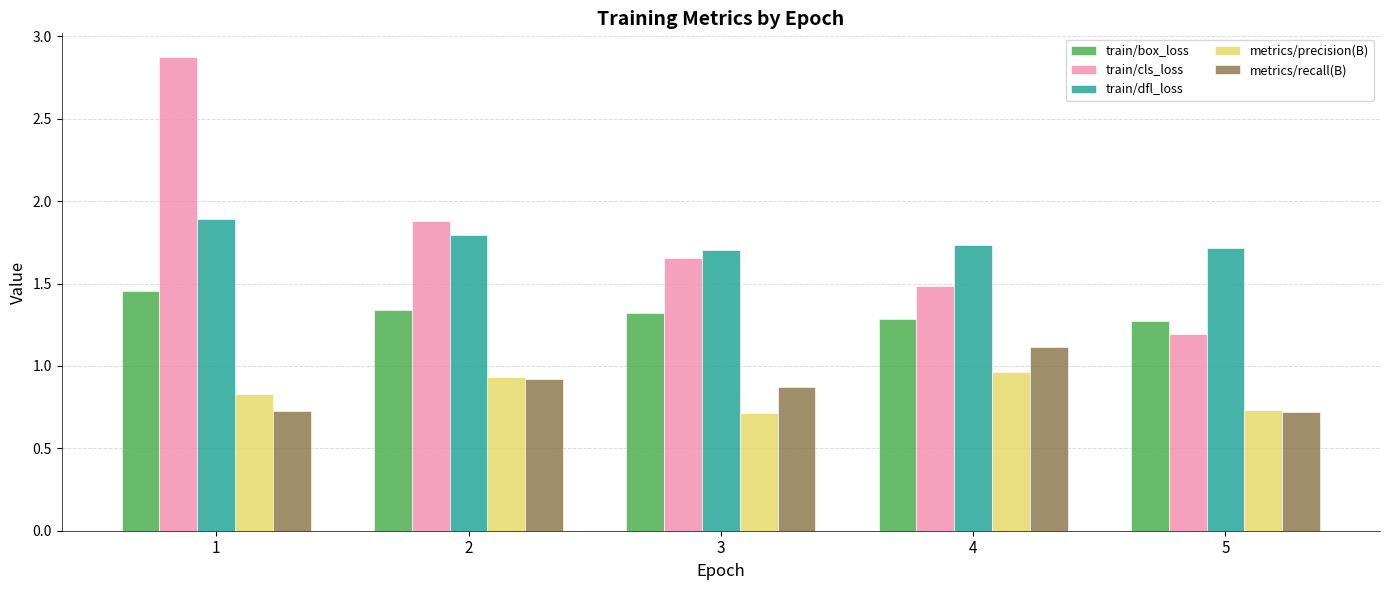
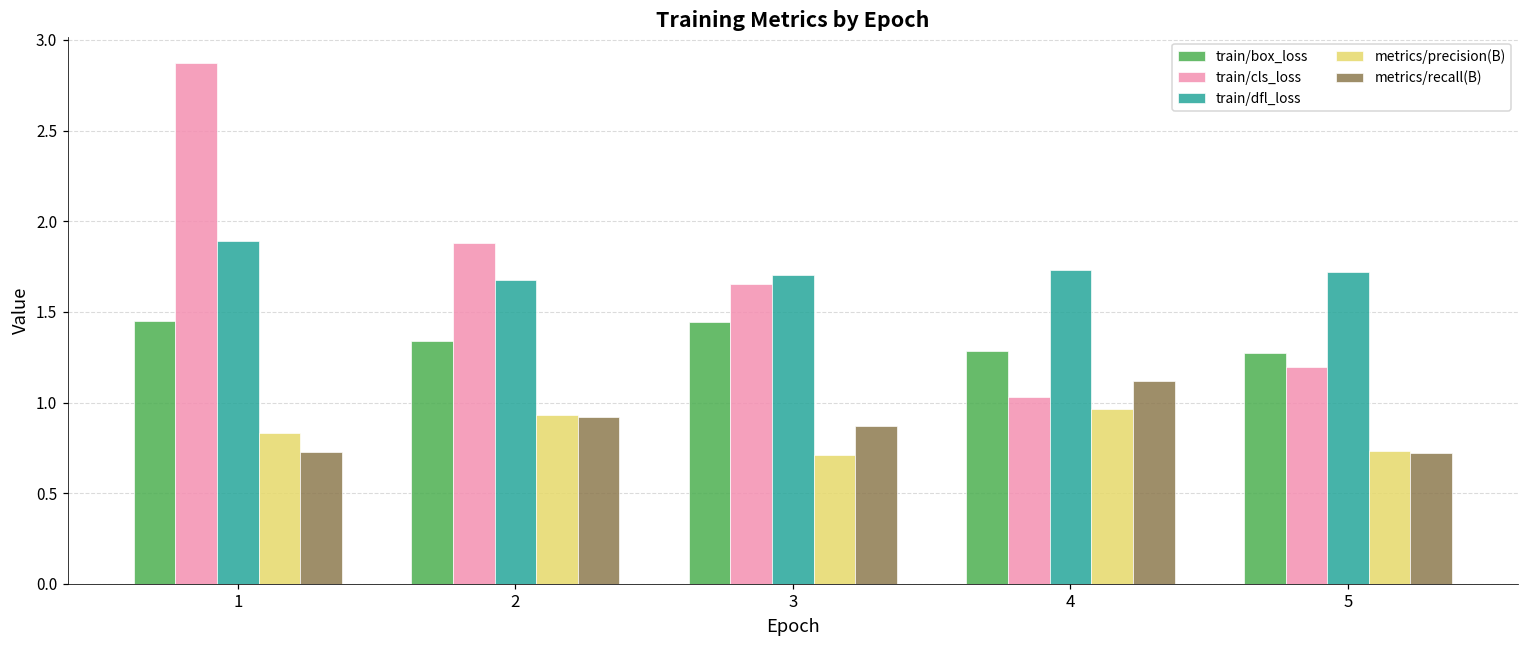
train/dfl_loss, 2: 1.79 -> 1.67
train/box_loss, 3: 1.32 -> 1.45
train/cls_loss, 4: 1.49 -> 1.03
